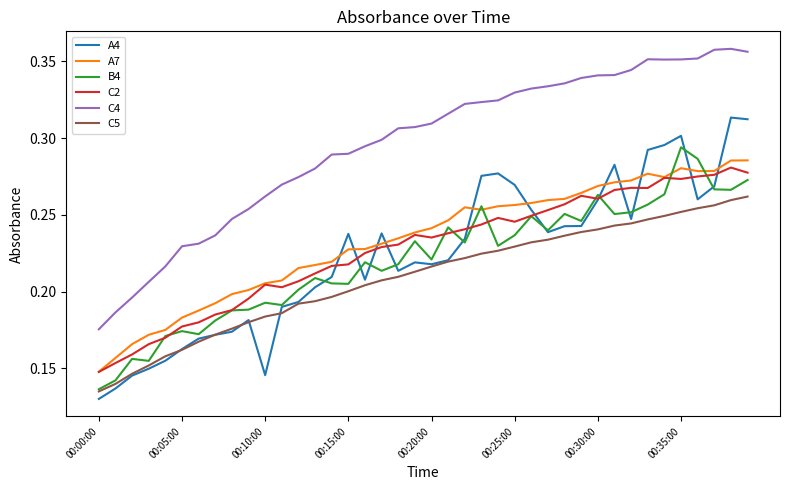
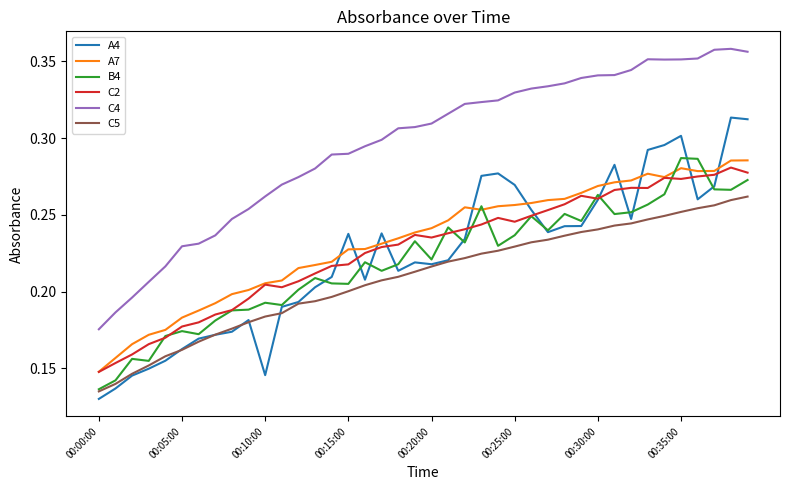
B4, 00:35:00: 0.294 -> 0.287
